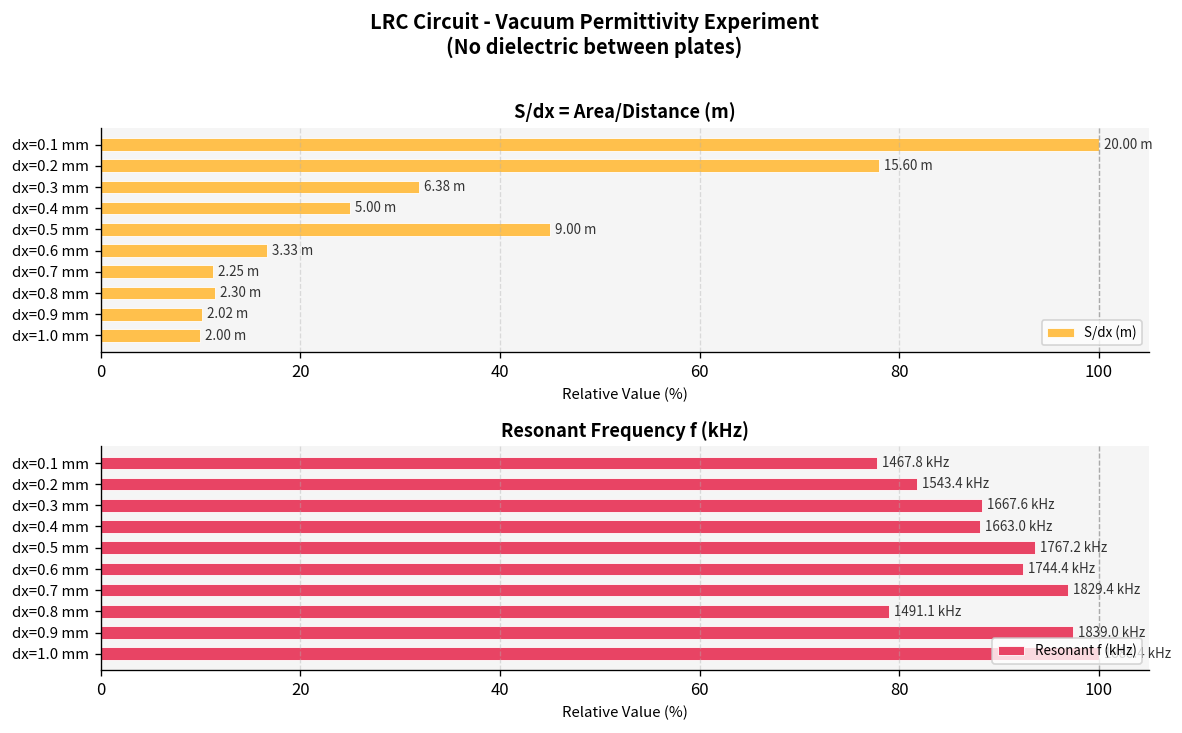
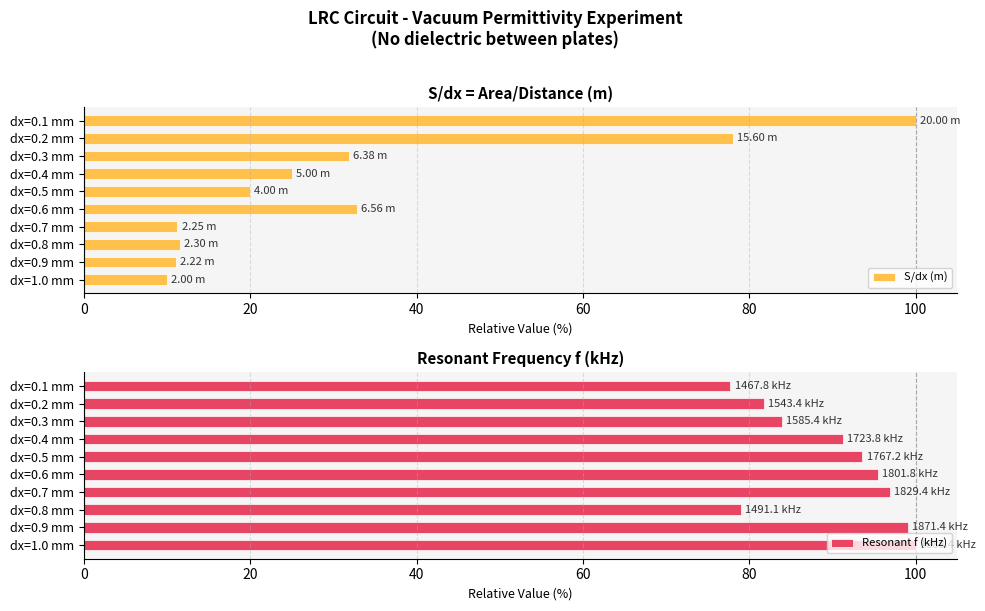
S/dx = Area/Distance (m), dx=0.5 mm: 9.00 -> 4.00
S/dx = Area/Distance (m), dx=0.6 mm: 3.33 -> 6.56
S/dx = Area/Distance (m), dx=0.9 mm: 2.02 -> 2.22
Resonant Frequency f (kHz), dx=0.3 mm: 1667.6 -> 1585.4
Resonant Frequency f (kHz), dx=0.4 mm: 1663.0 -> 1723.8
Resonant Frequency f (kHz), dx=0.6 mm: 1744.4 -> 1801.8
Resonant Frequency f (kHz), dx=0.9 mm: 1839.0 -> 1871.4
